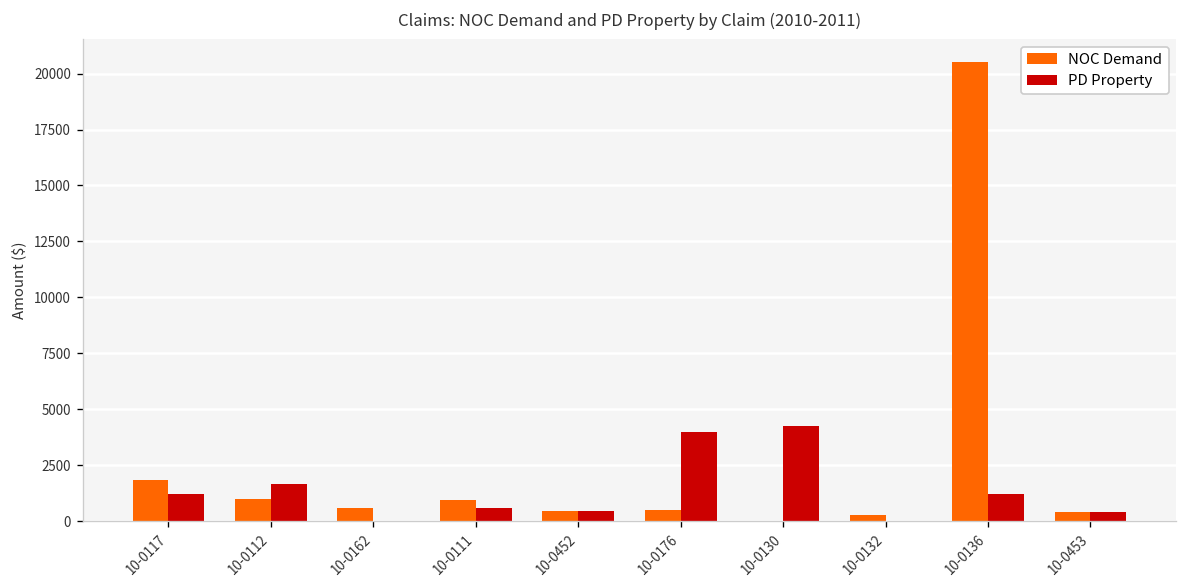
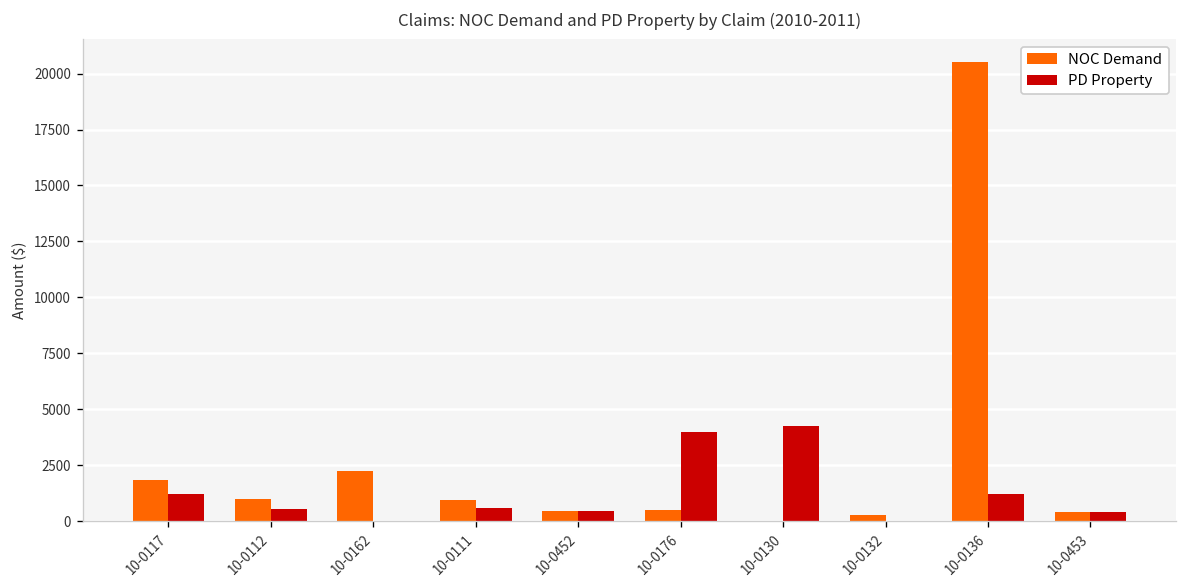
PD Property, 10-0112: 1700 -> 600
NOC Demand, 10-0162: 600 -> 2200
